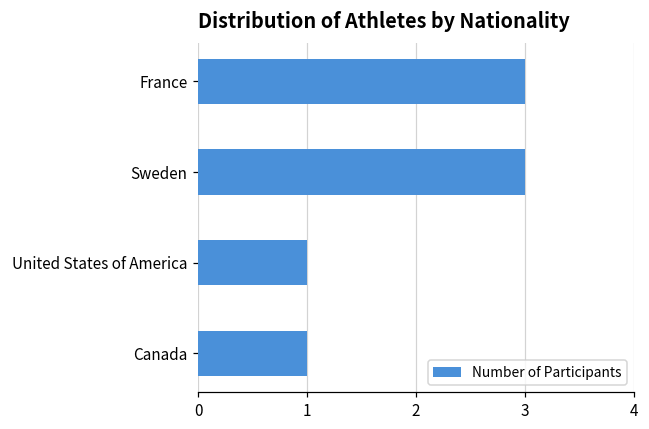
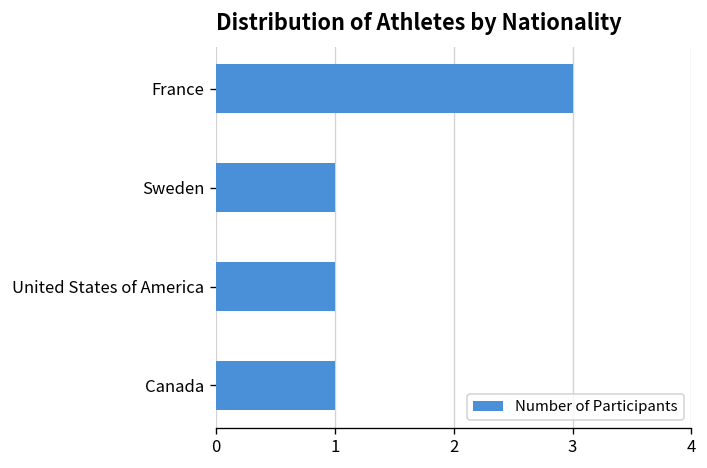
Sweden: 3 -> 1
